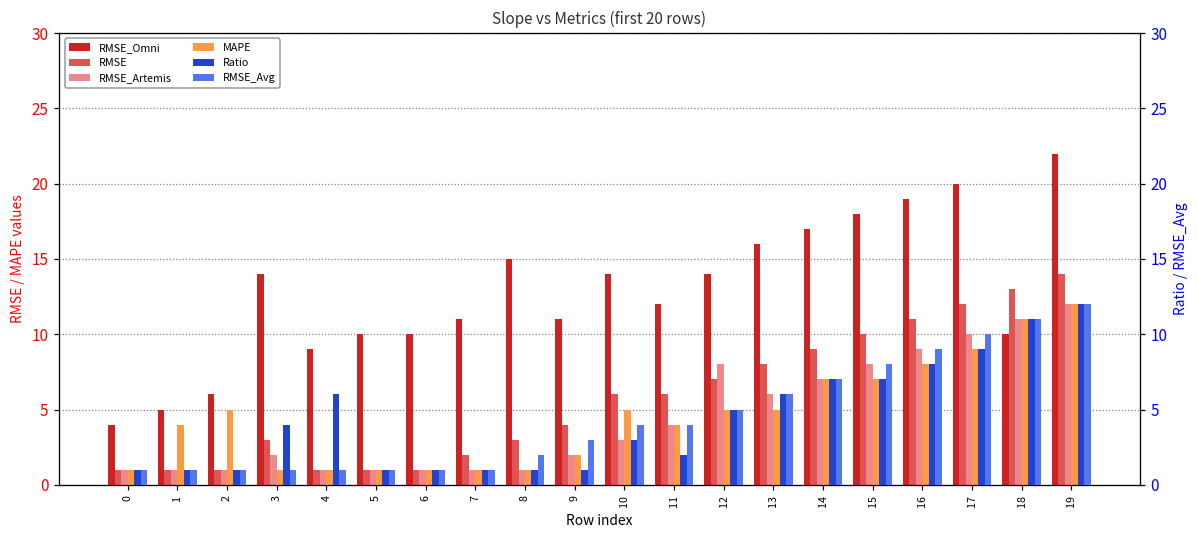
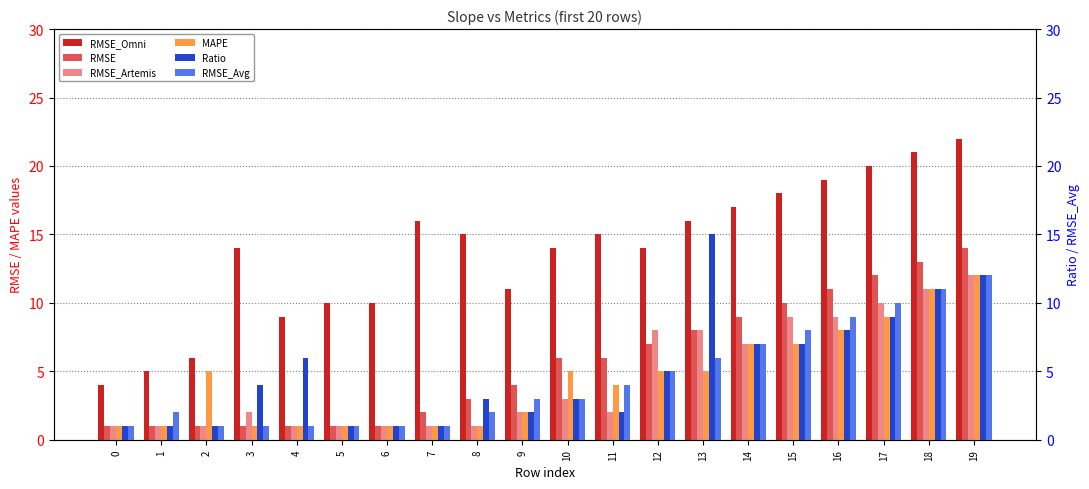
MAPE, 1: 4 -> 1
RMSE, 3: 3 -> 1
RMSE_Omni, 7: 11 -> 16
RMSE_Omni, 11: 12 -> 15
RMSE_Artemis, 11: 4 -> 2
RMSE_Artemis, 13: 6 -> 8
RMSE_Artemis, 15: 8 -> 9
RMSE_Omni, 18: 10 -> 21
RMSE_Avg, 1: 1 -> 2
Ratio, 8: 1 -> 3
Ratio, 9: 1 -> 2
RMSE_Avg, 10: 4 -> 3
Ratio, 13: 6 -> 15
